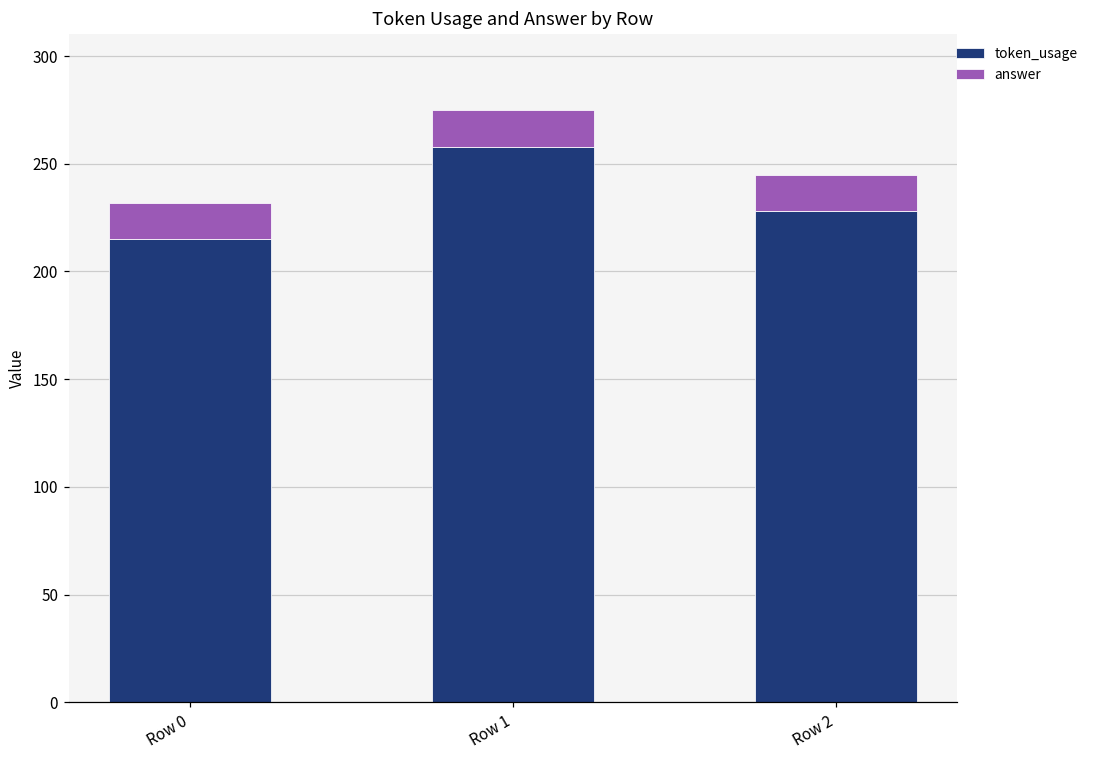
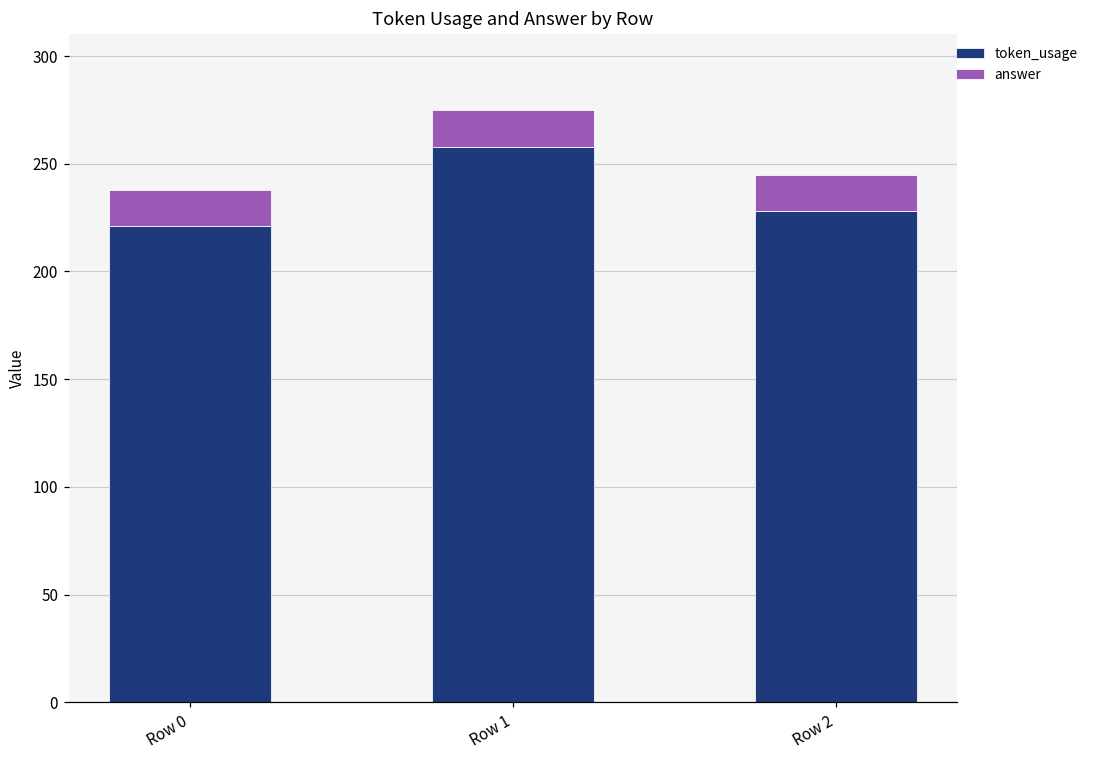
token_usage, Row 0: 215 -> 221
